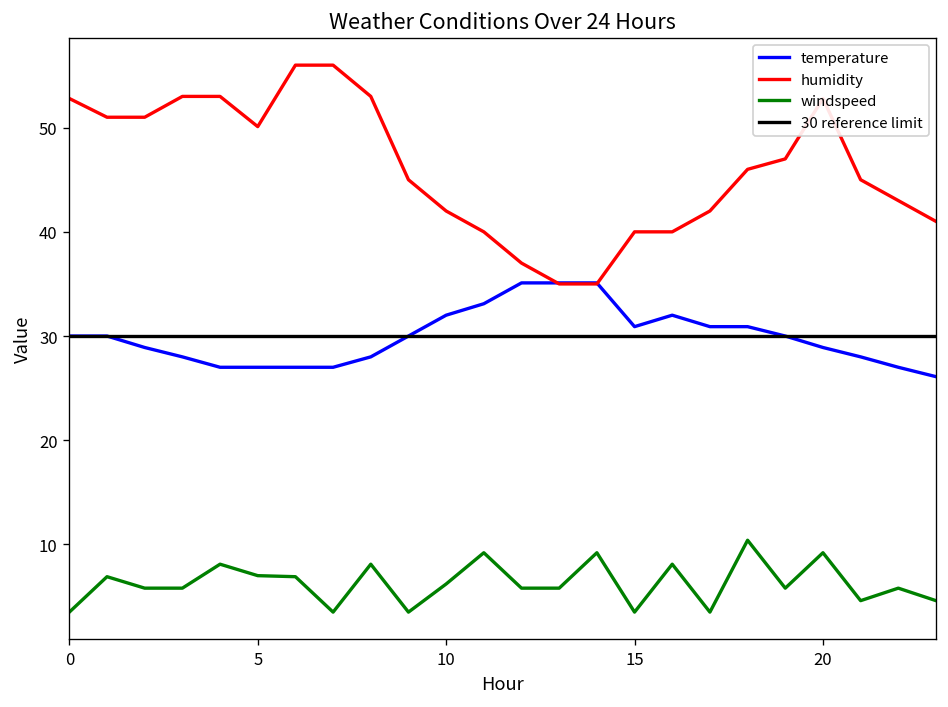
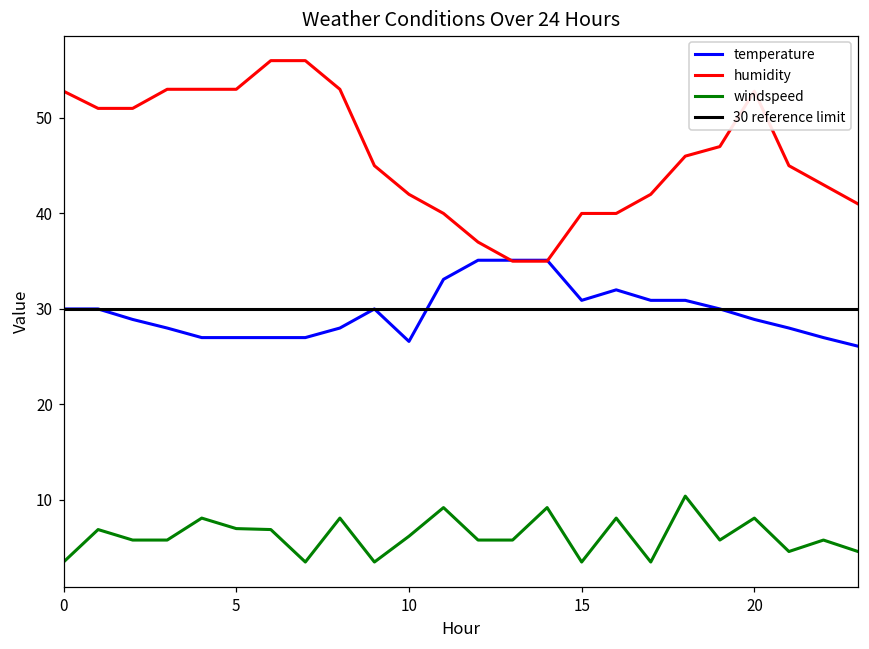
humidity, 5: 50 -> 53
temperature, 10: 32 -> 27
windspeed, 20: 9 -> 8
